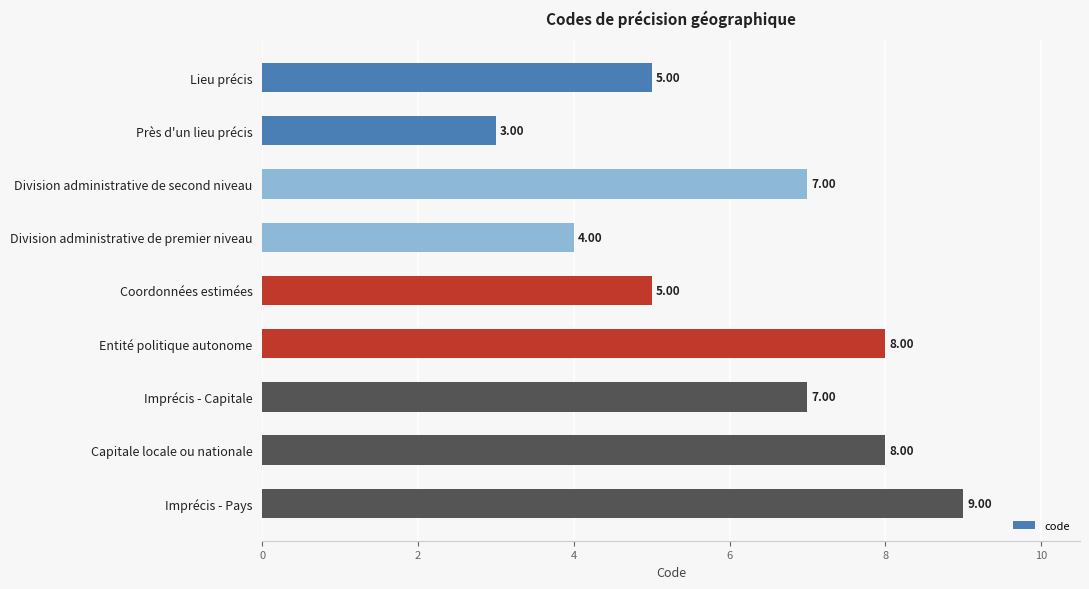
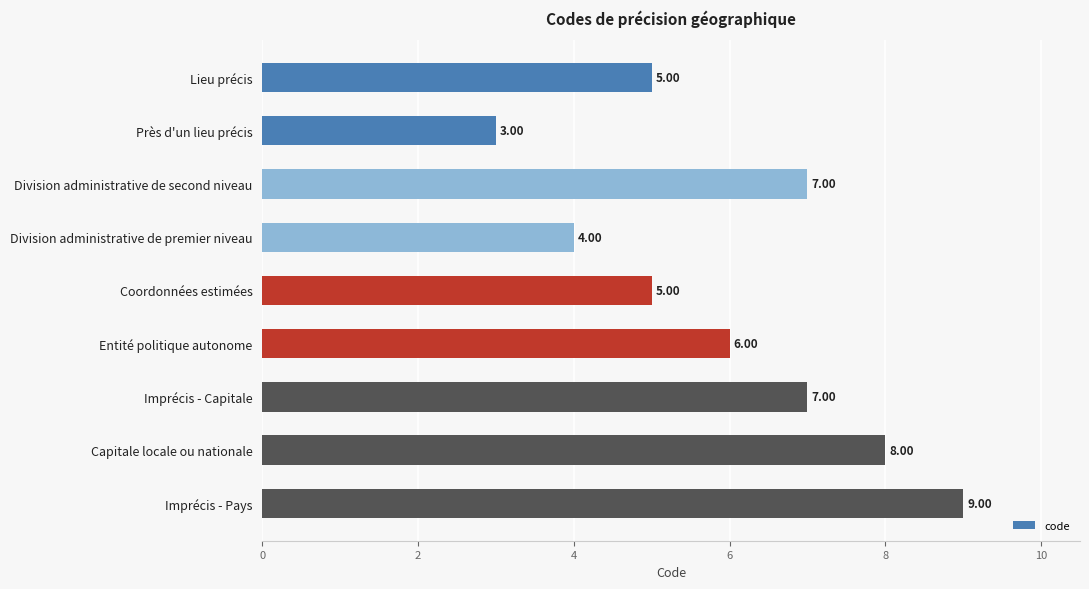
Entité politique autonome: 8.00 -> 6.00
